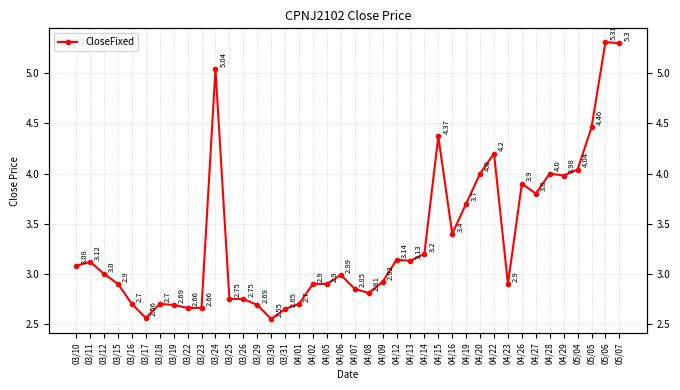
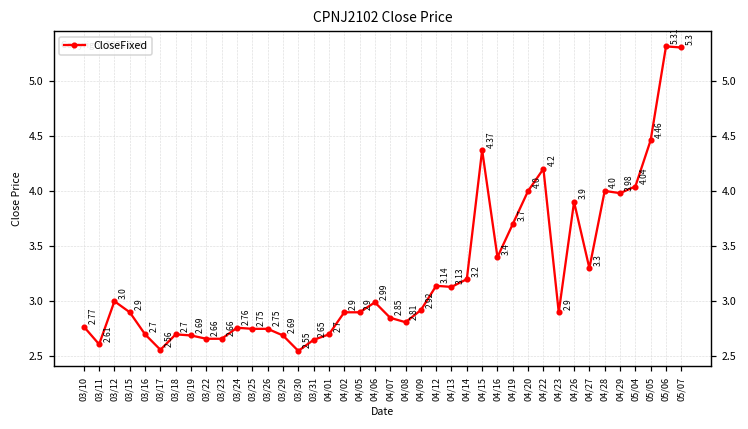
03/10: 3.08 -> 2.77
03/11: 3.12 -> 2.61
03/24: 5.04 -> 2.76
04/27: 3.8 -> 3.3
